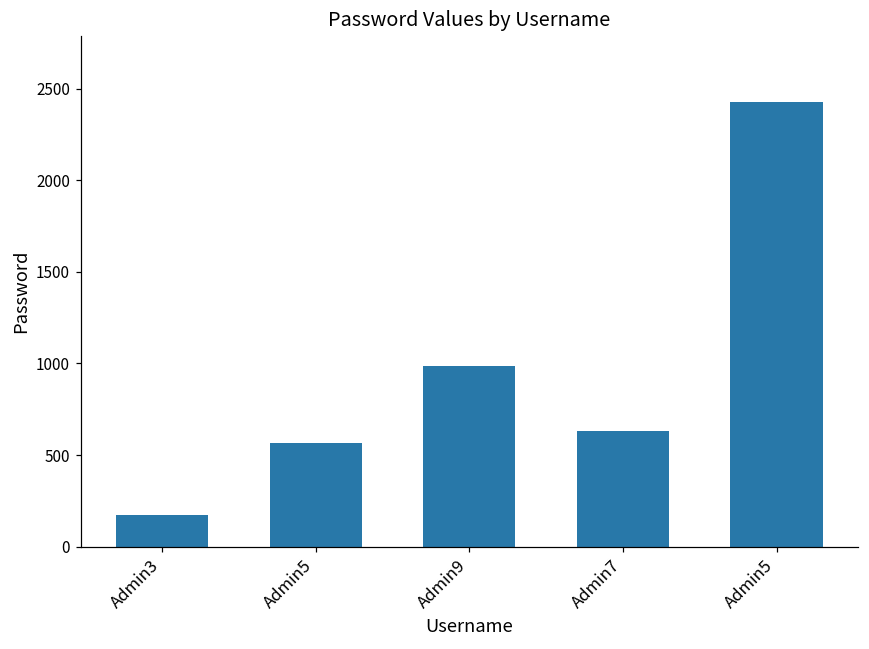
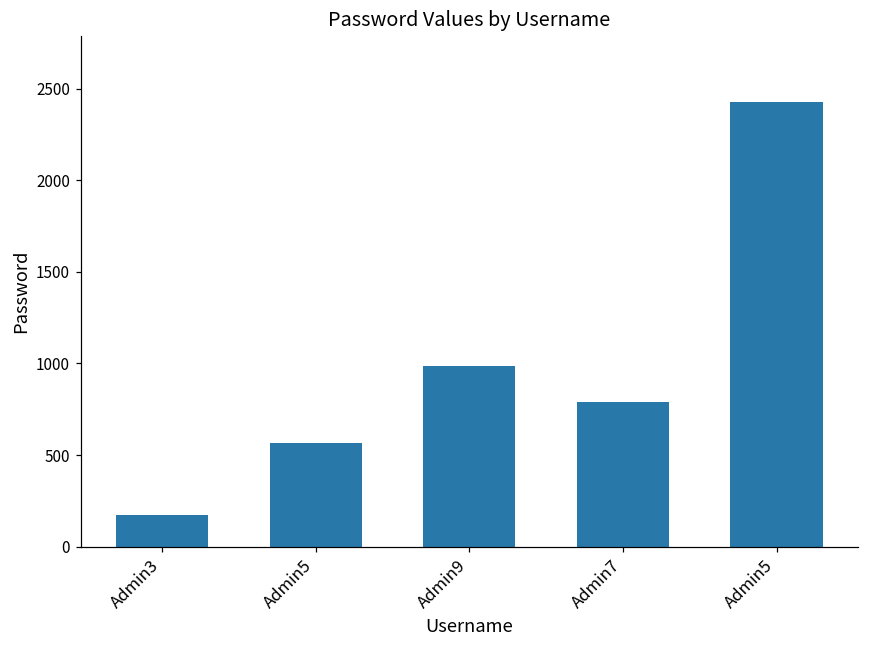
Admin7: 630 -> 790
